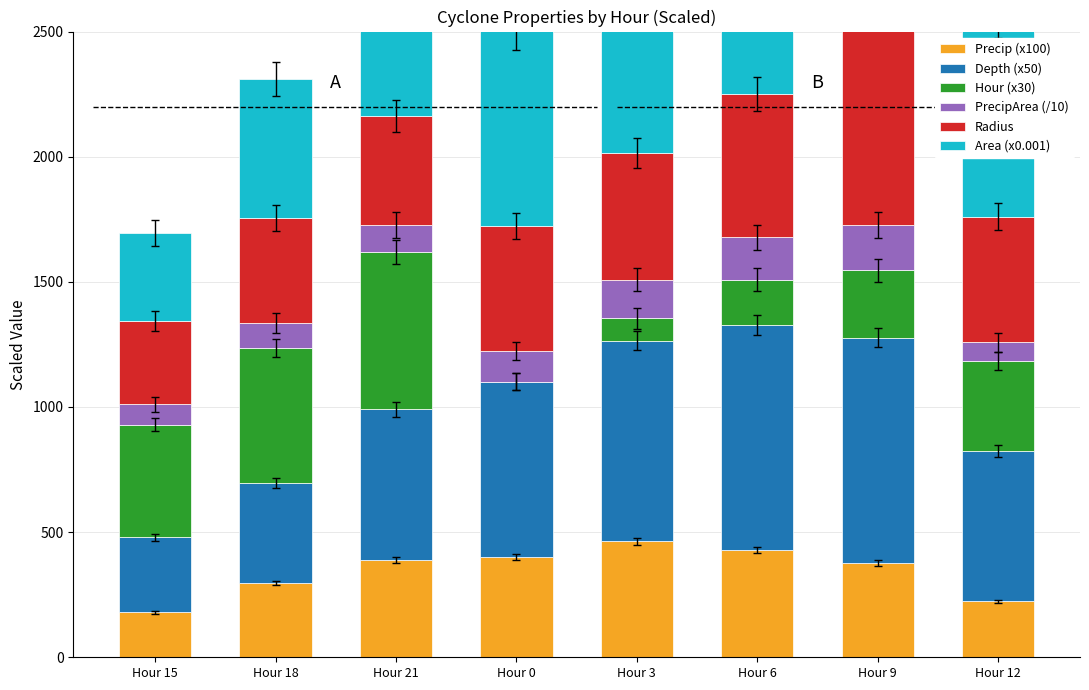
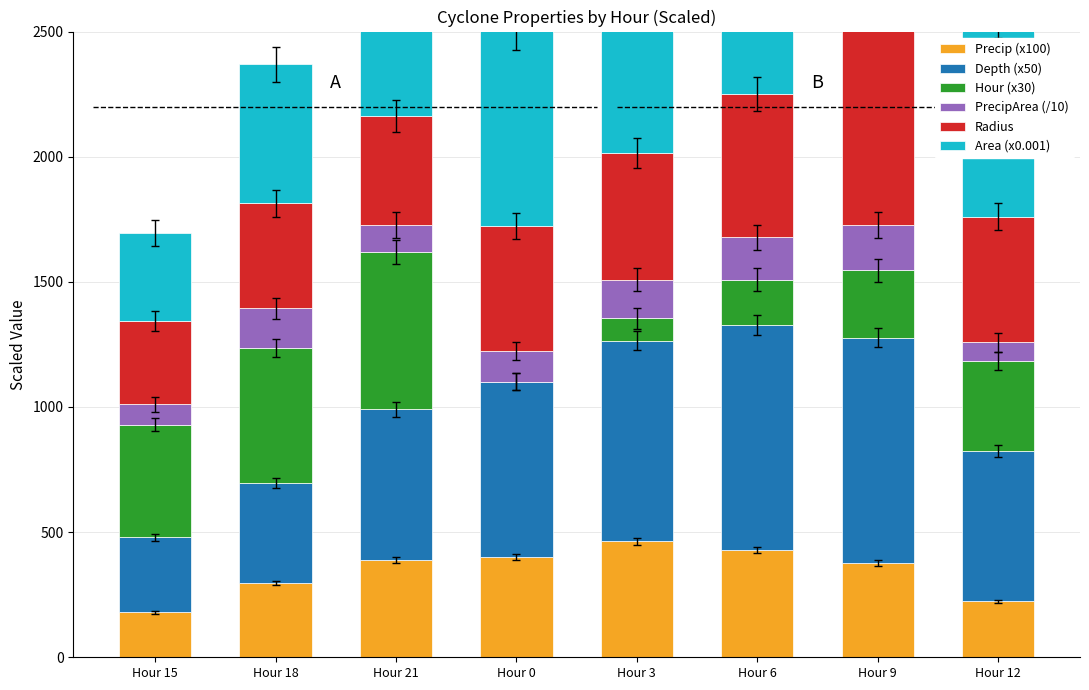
PrecipArea (/10), Hour 18: 100 -> 160
